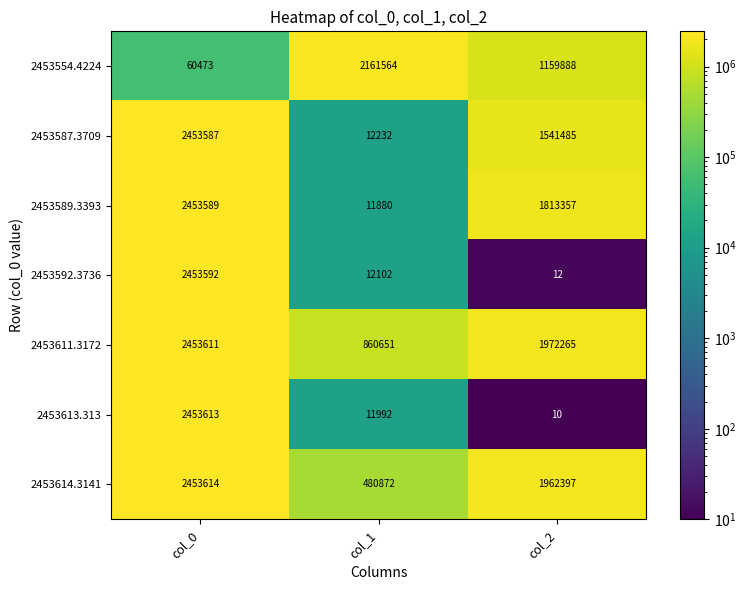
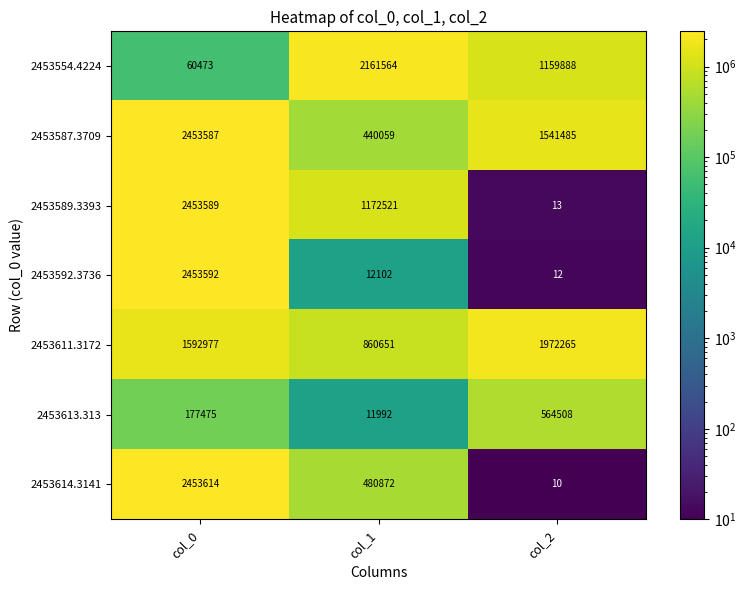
2453587.3709, col_1: 12232 -> 440059
2453589.3393, col_1: 11880 -> 1172521
2453589.3393, col_2: 1813357 -> 13
2453611.3172, col_0: 2453611 -> 1592977
2453613.313, col_0: 2453613 -> 177475
2453613.313, col_2: 10 -> 564508
2453614.3141, col_2: 1962397 -> 10
